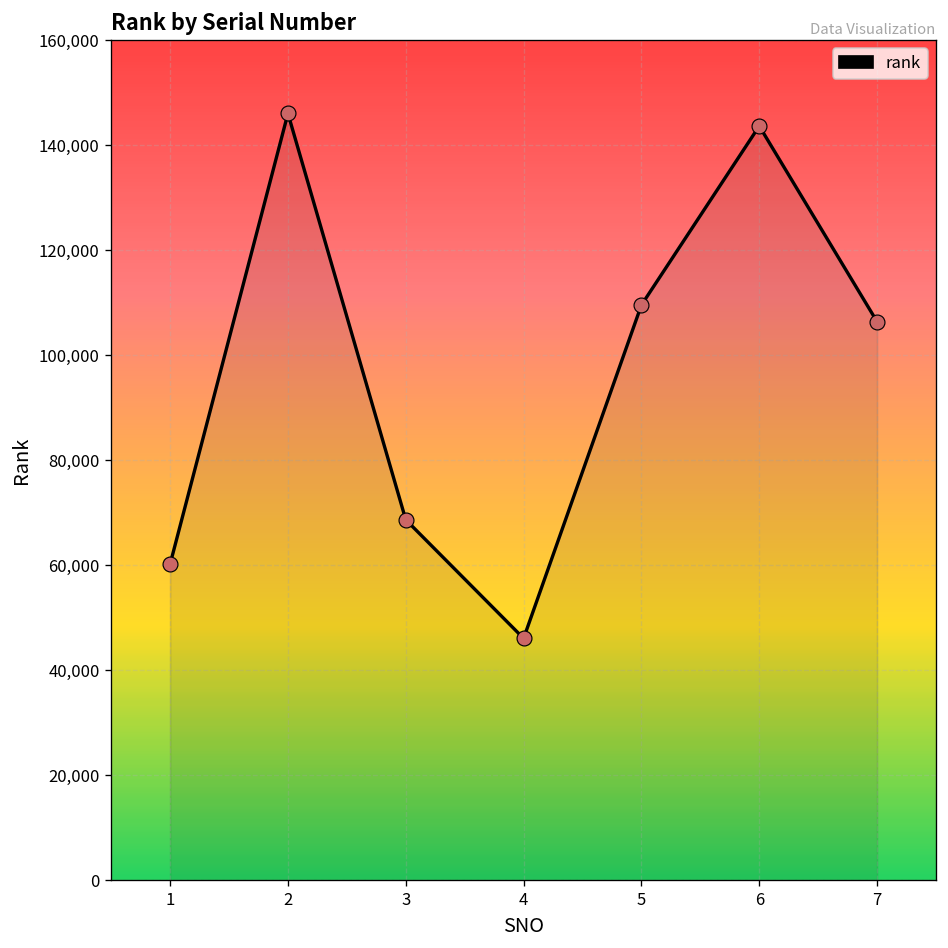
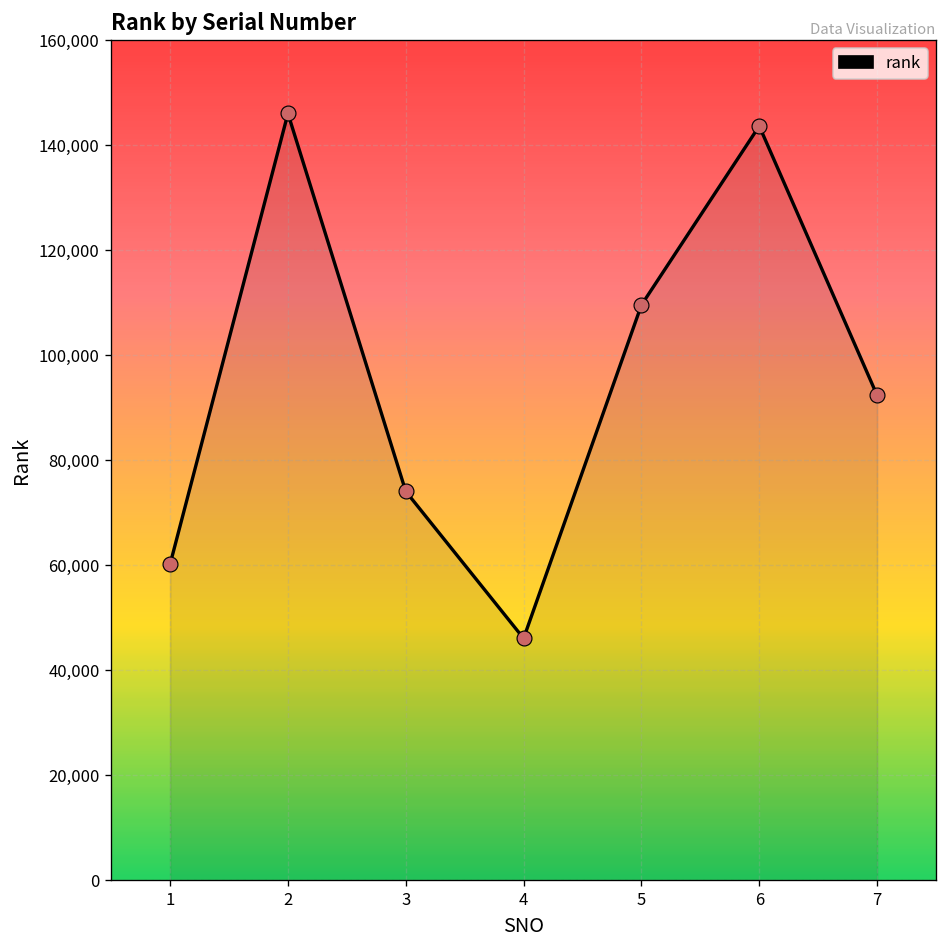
3: 69,000 -> 74,000
7: 106,000 -> 92,000
